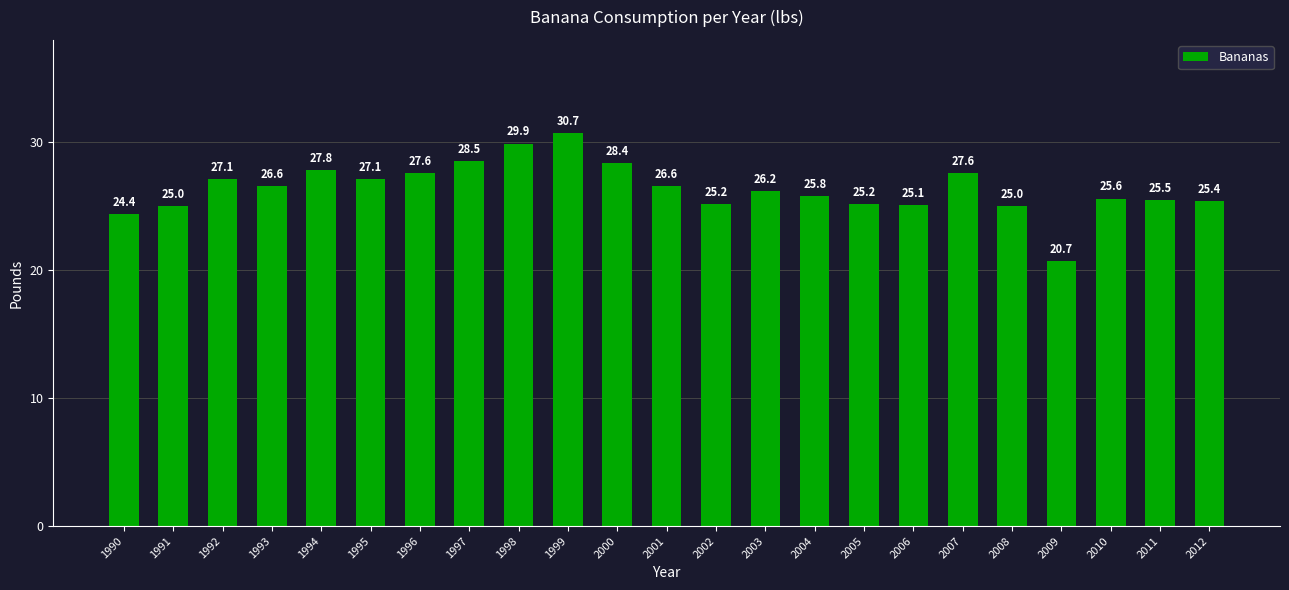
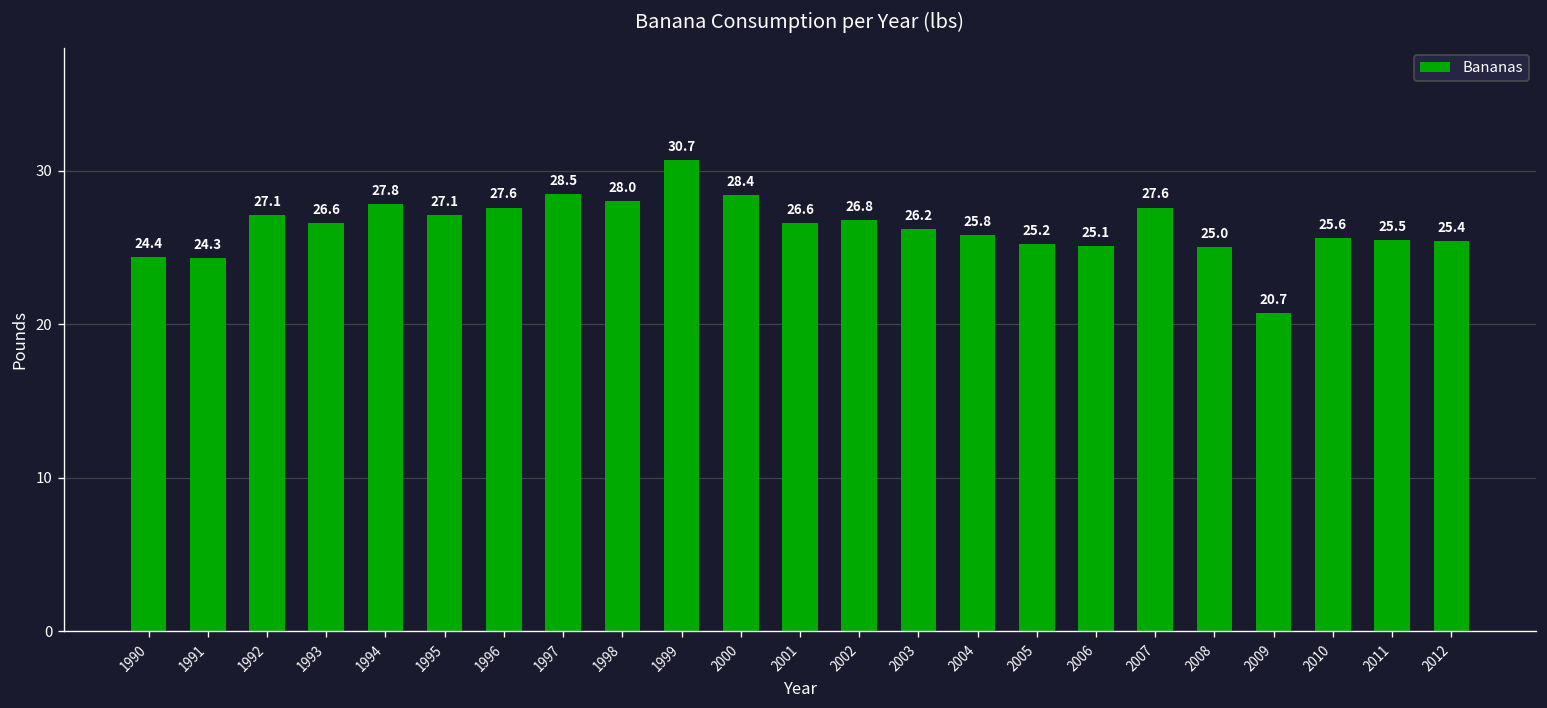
1991: 25.0 -> 24.3
1998: 29.9 -> 28.0
2002: 25.2 -> 26.8
